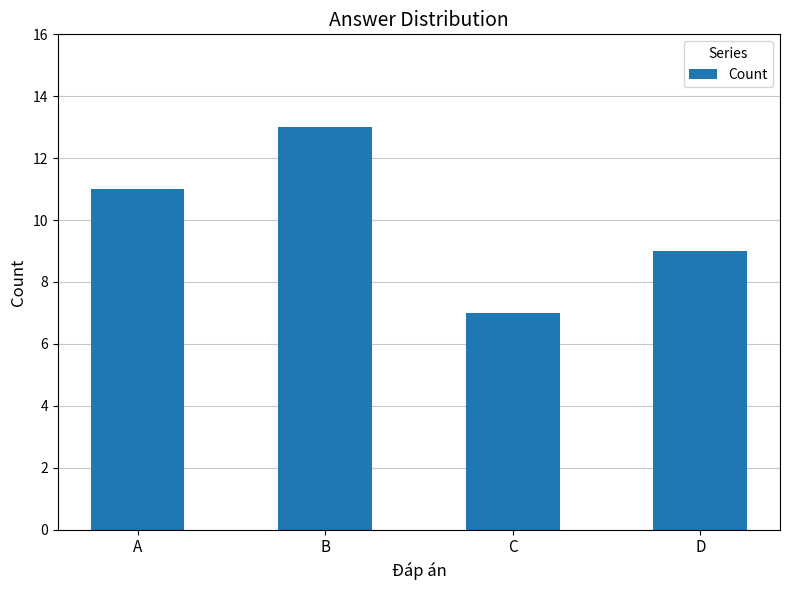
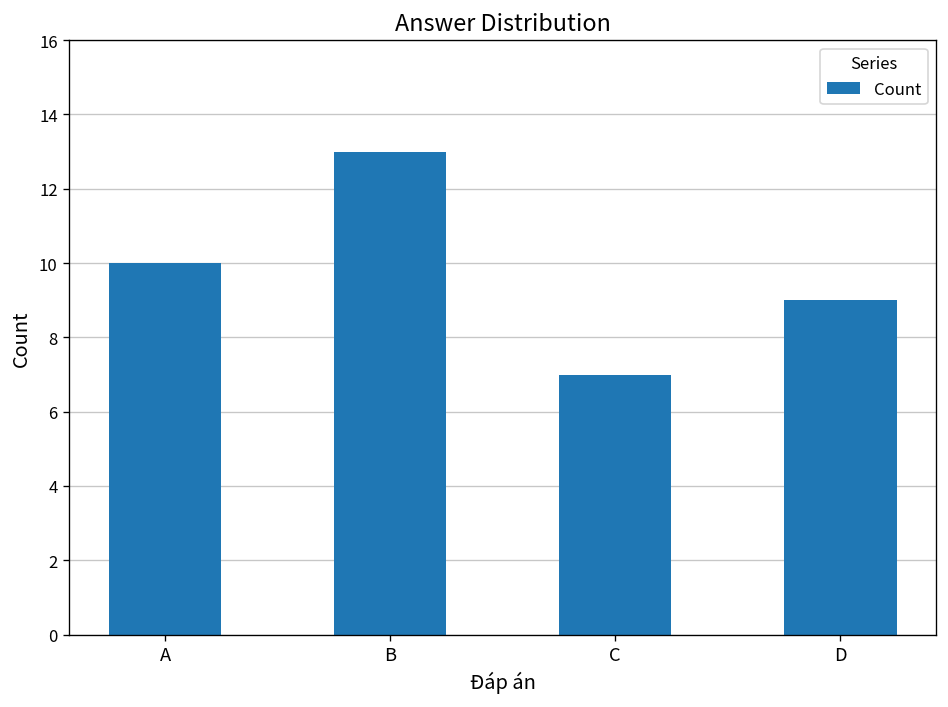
A: 11 -> 10
